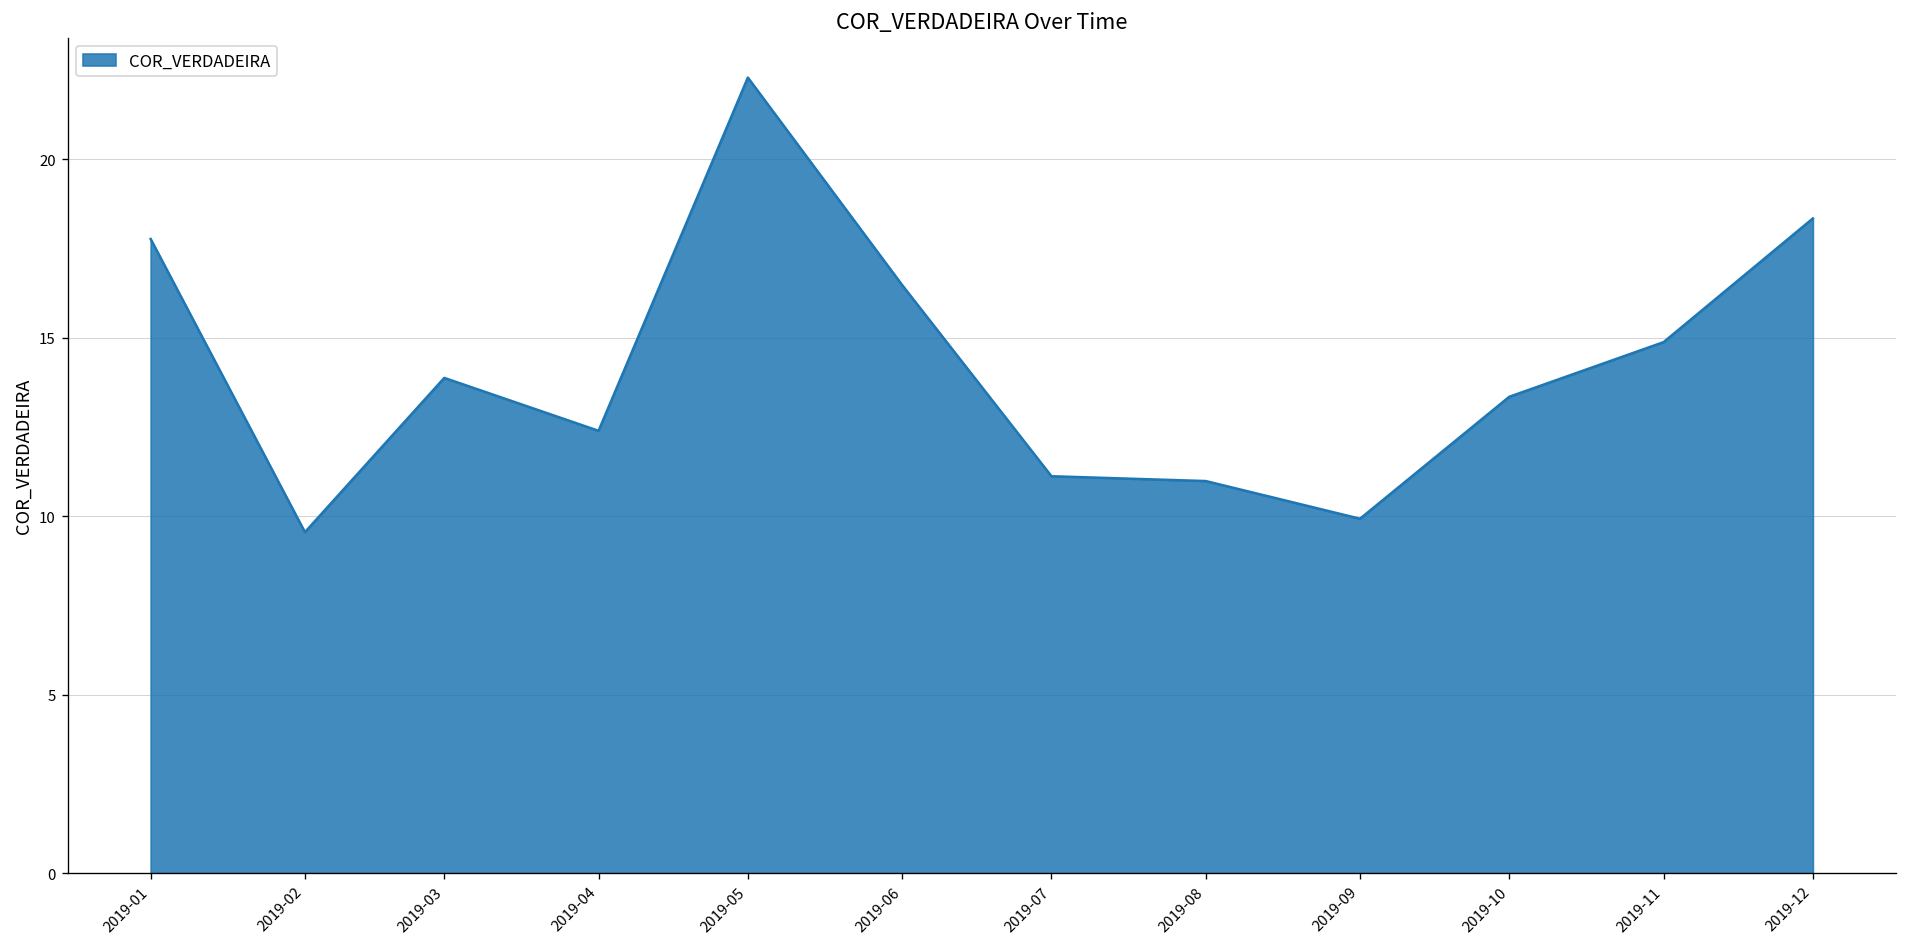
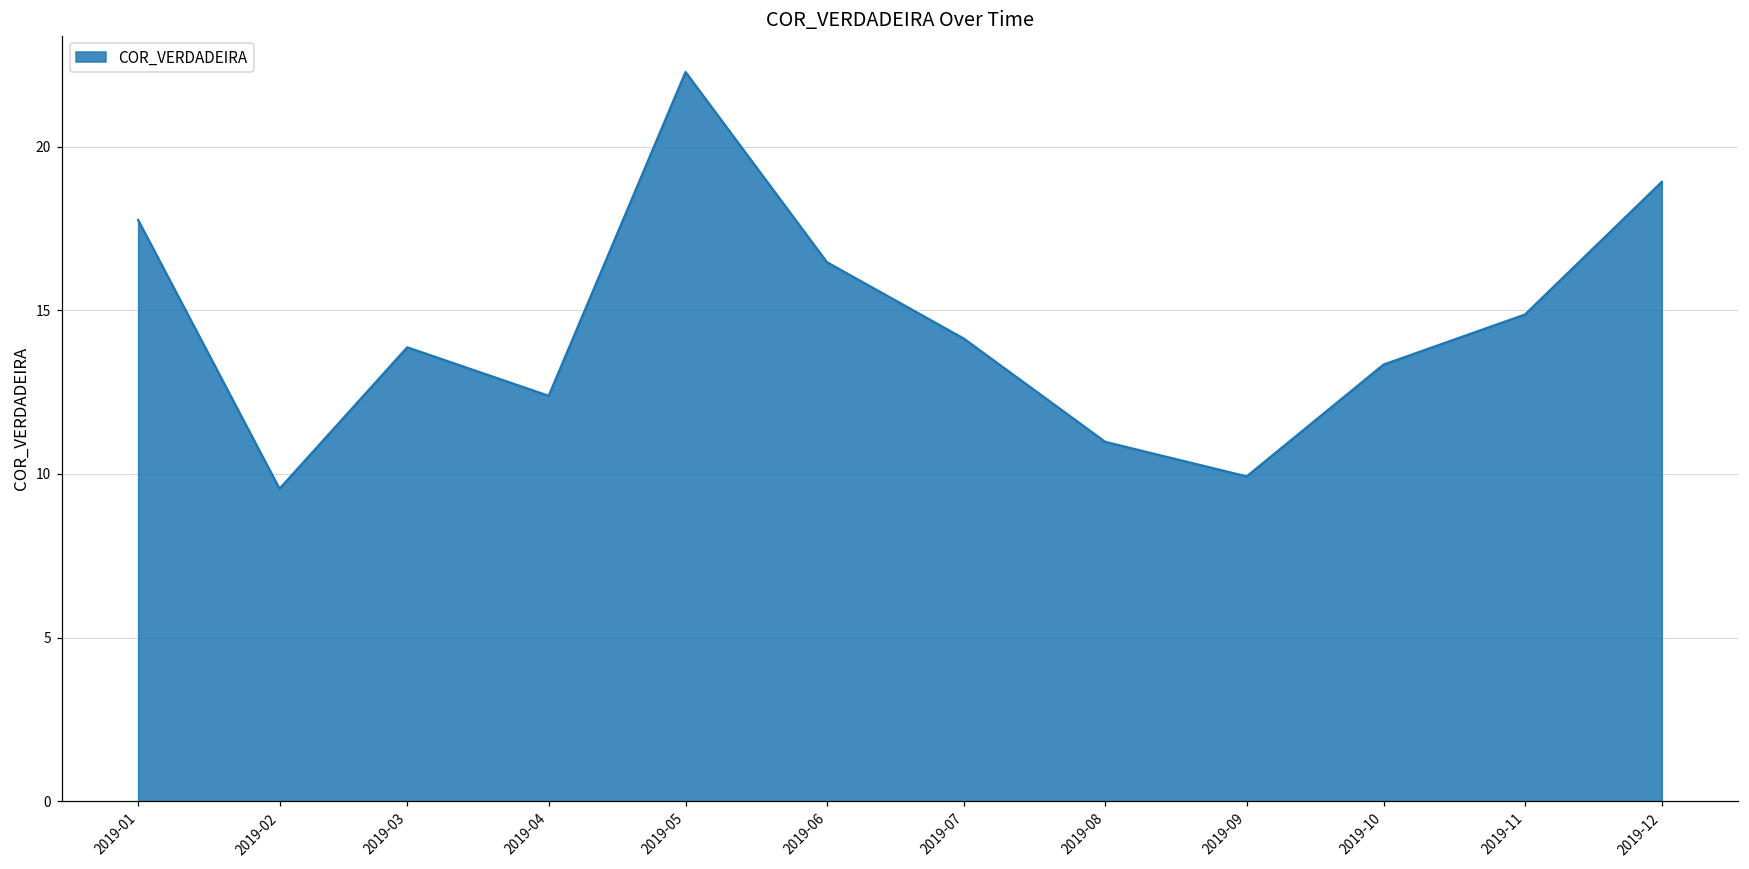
2019-07: 11.1 -> 14.1
2019-12: 18.3 -> 18.9
